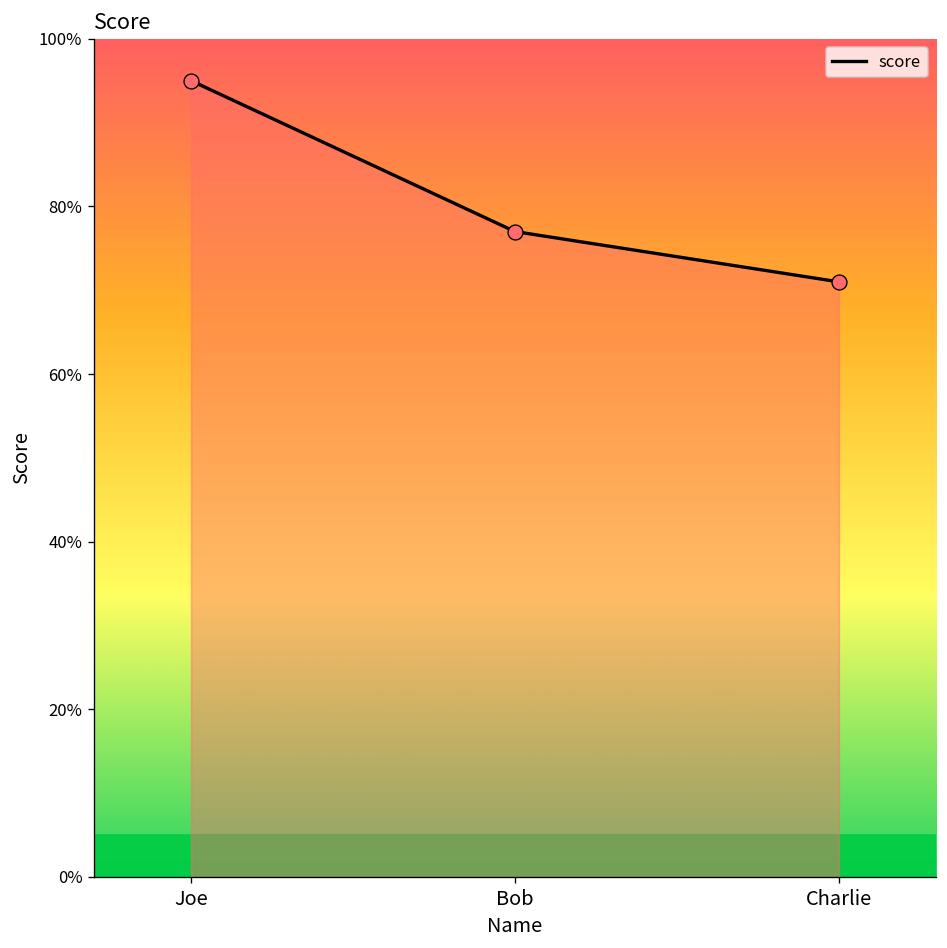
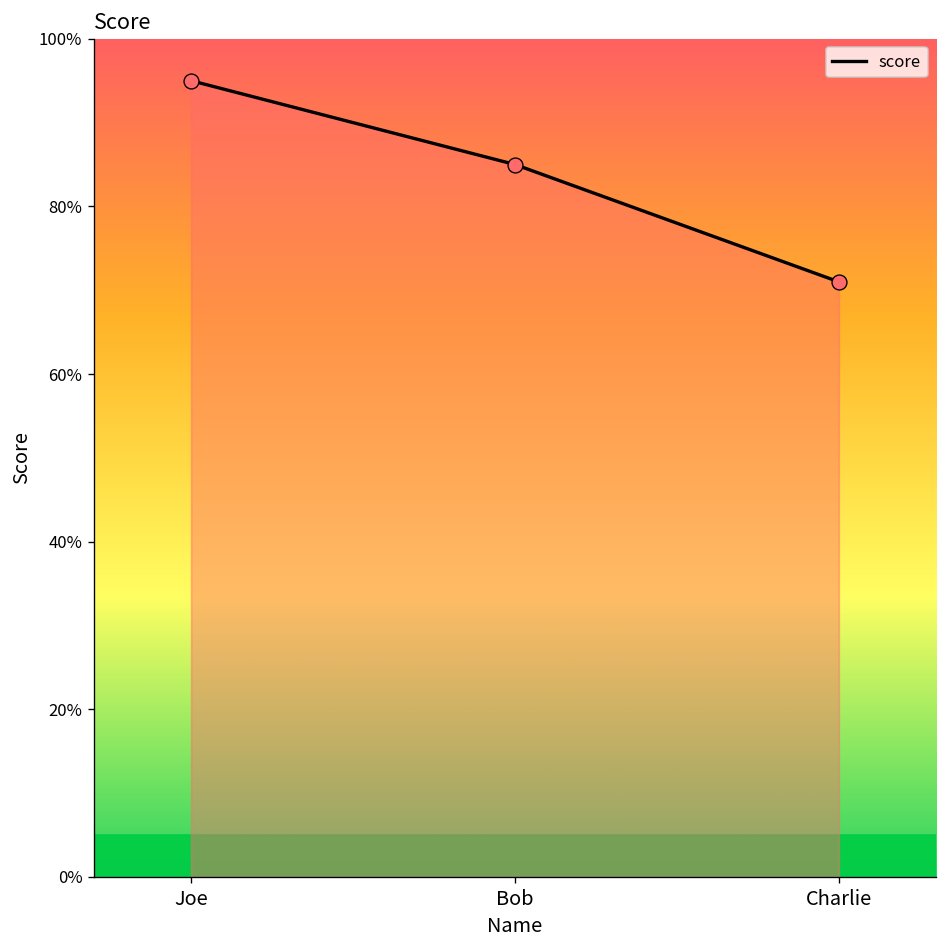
Bob: 77% -> 85%
